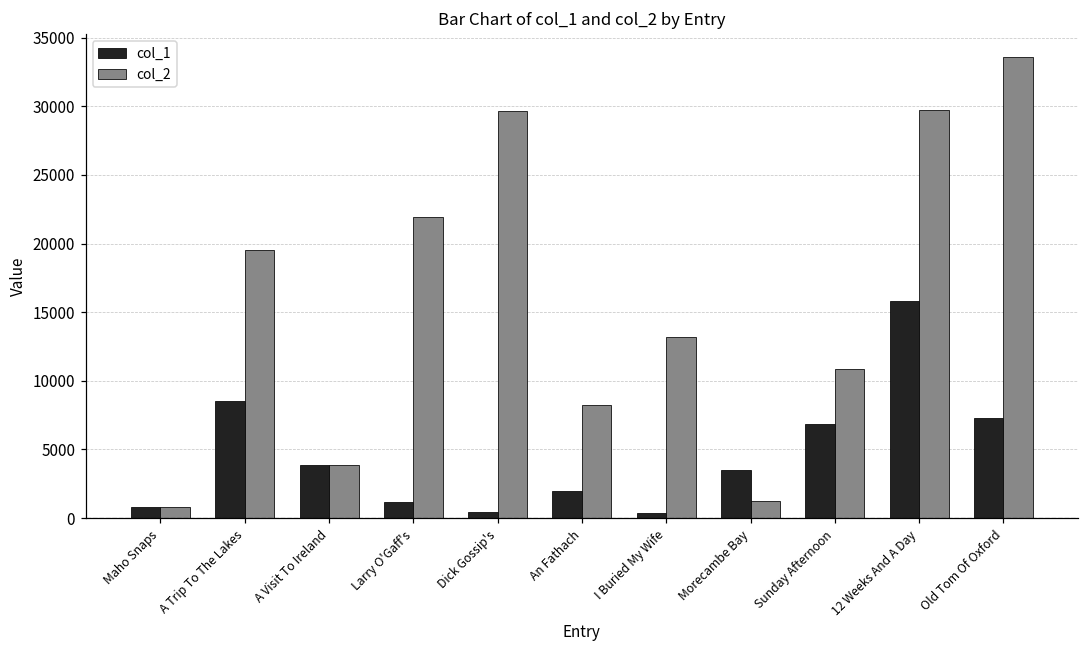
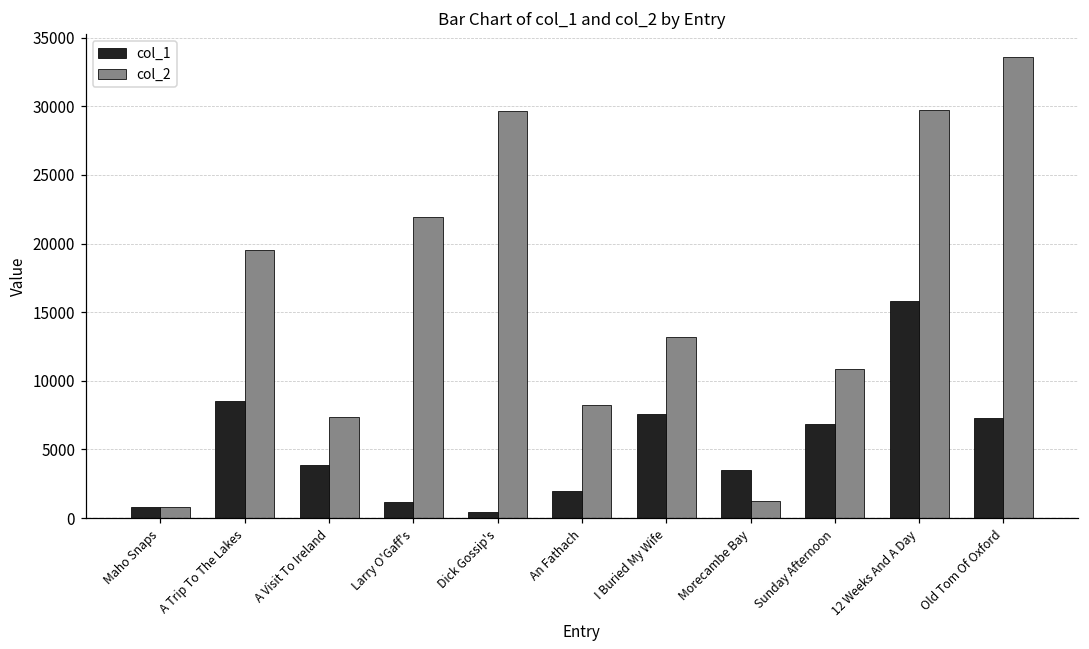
col_2, A Visit To Ireland: 3900 -> 7400
col_1, I Buried My Wife: 400 -> 7600
